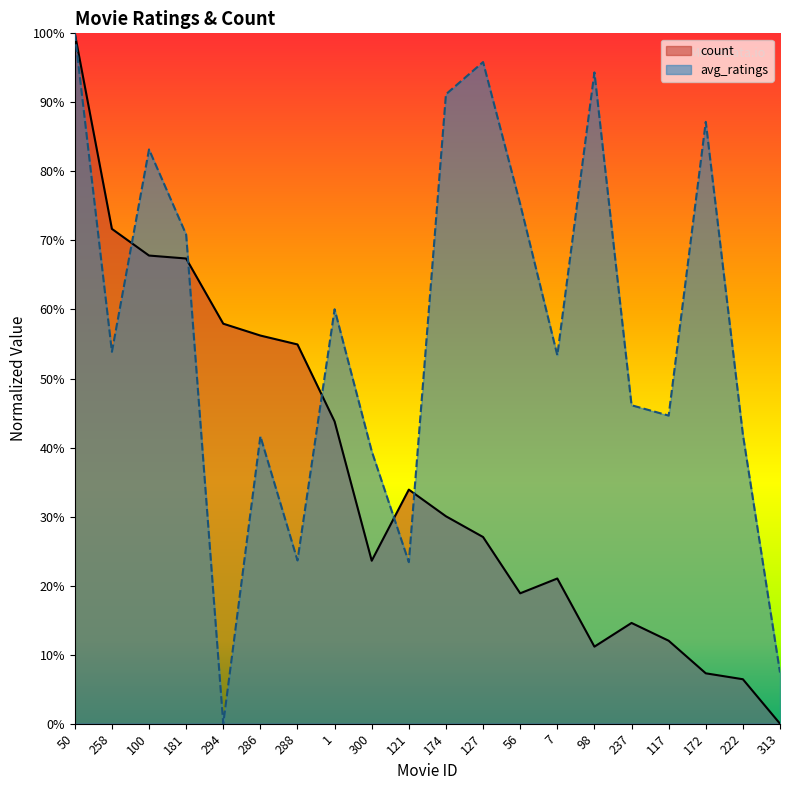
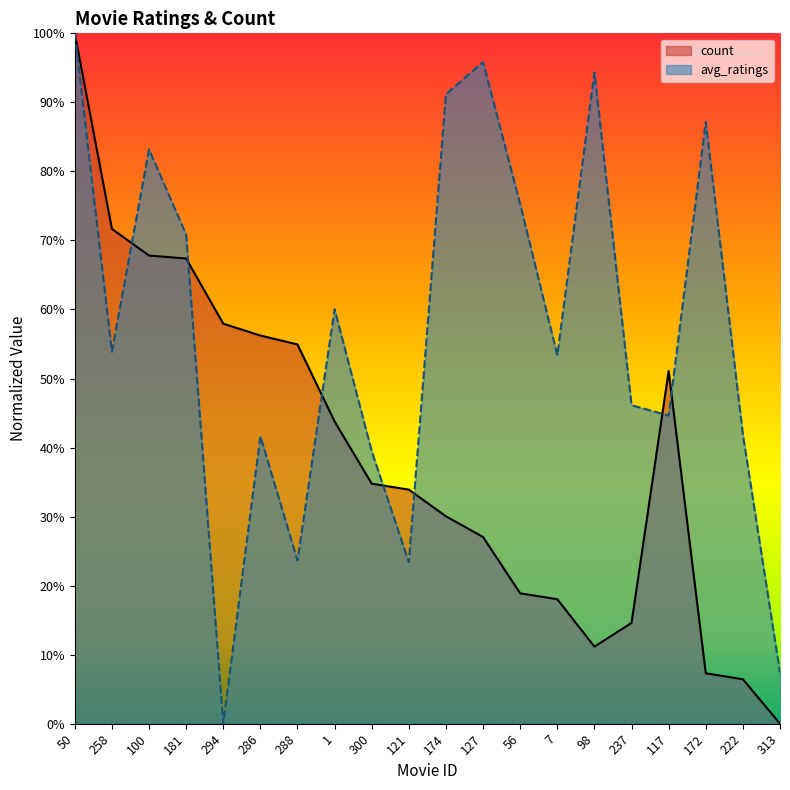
count, 300: 24% -> 35%
count, 7: 21% -> 18%
count, 117: 12% -> 51%
